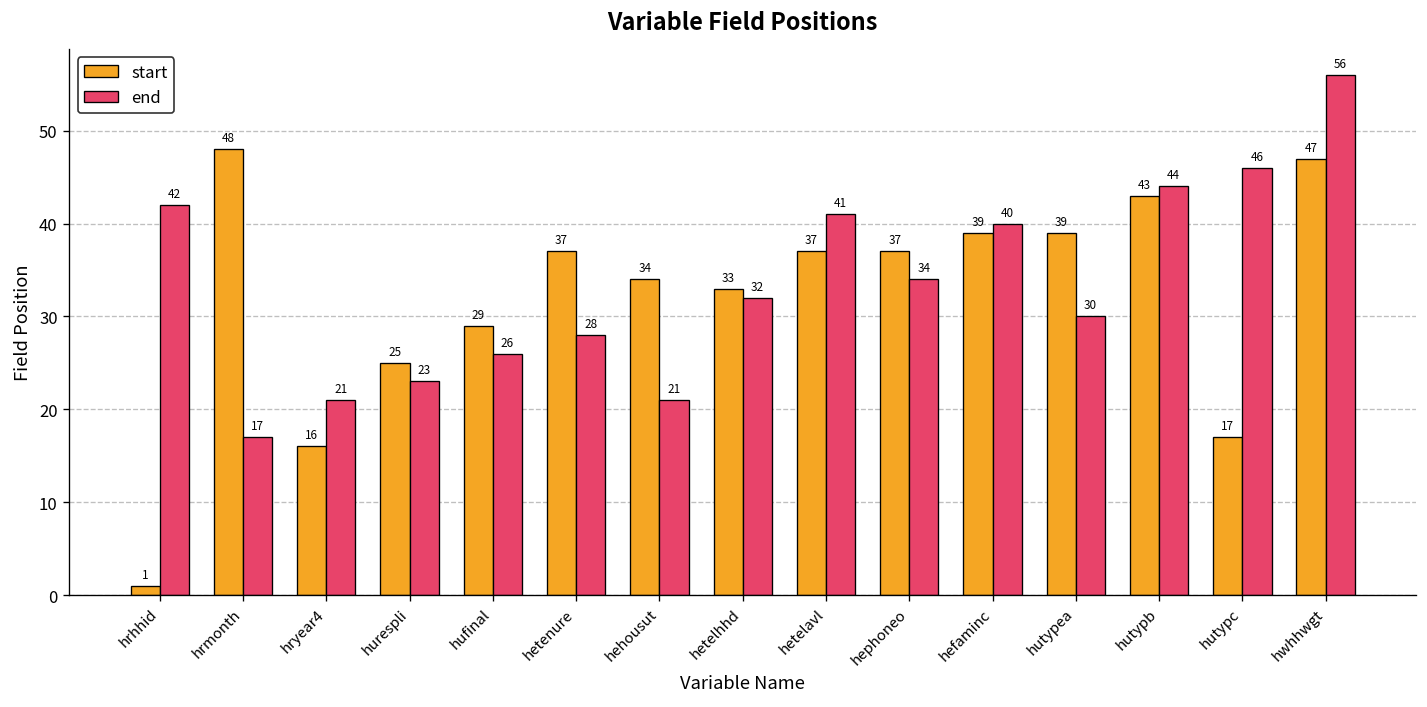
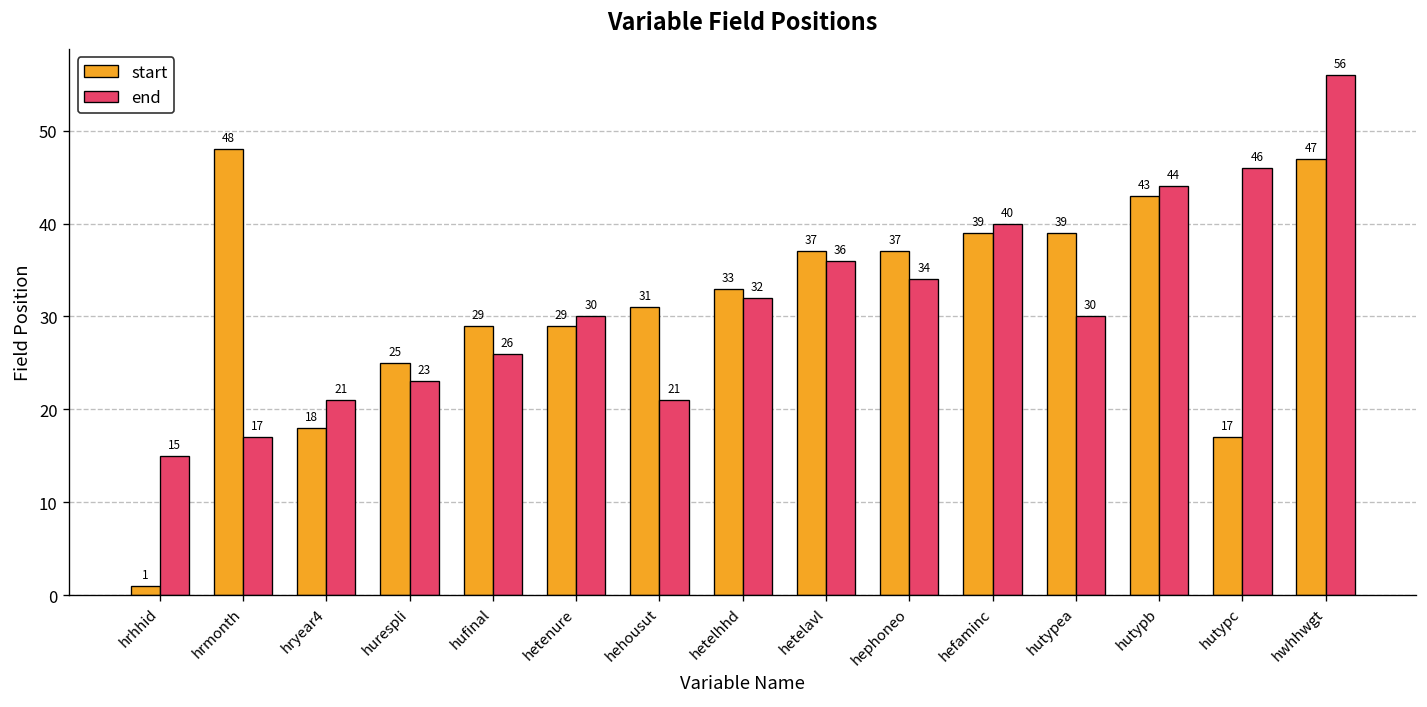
end, hrhhid: 42 -> 15
start, hryear4: 16 -> 18
start, hetenure: 37 -> 29
end, hetenure: 28 -> 30
start, hehousut: 34 -> 31
end, hetelavl: 41 -> 36
